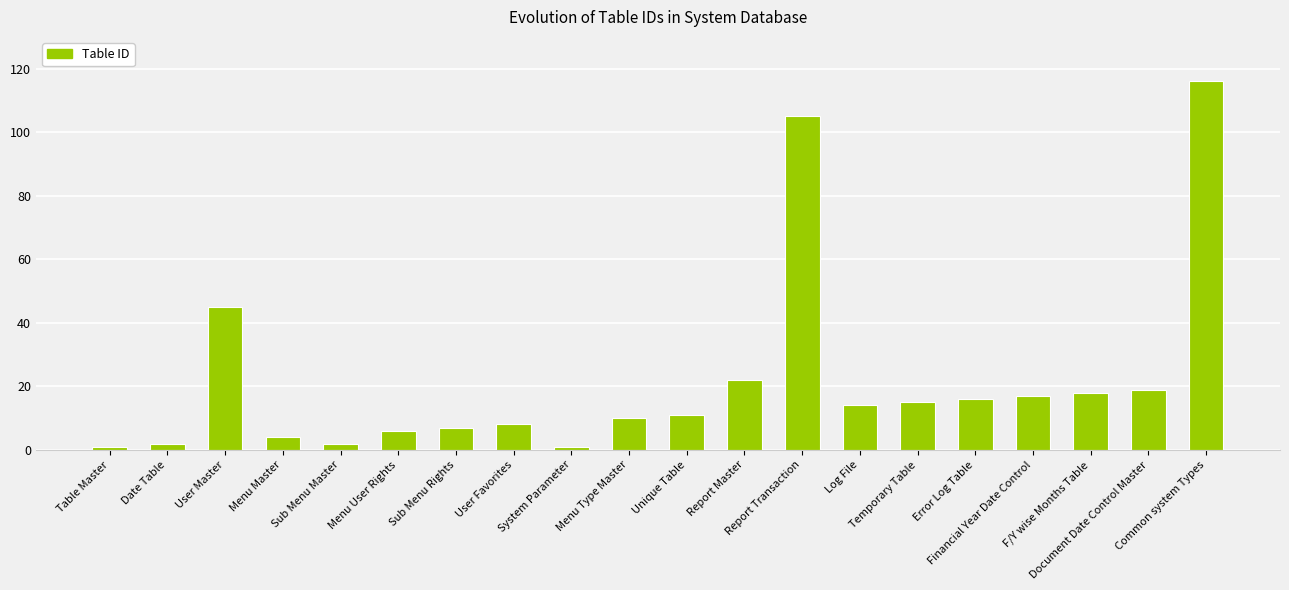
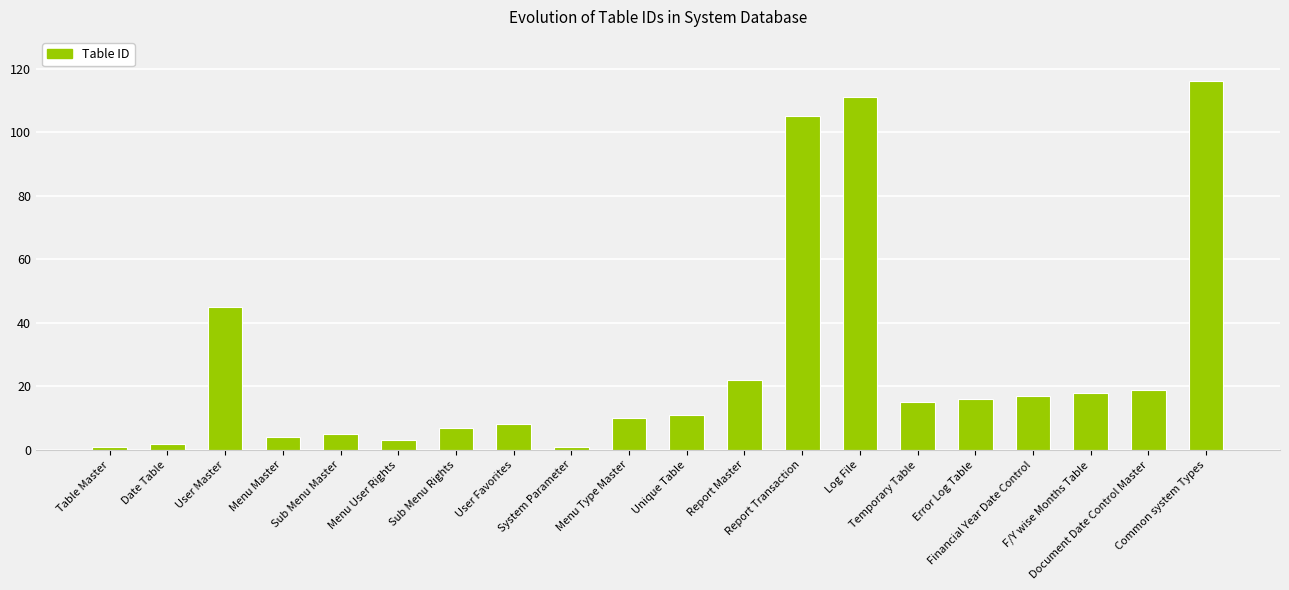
Sub Menu Master: 2 -> 5
Menu User Rights: 6 -> 3
Log File: 14 -> 111
